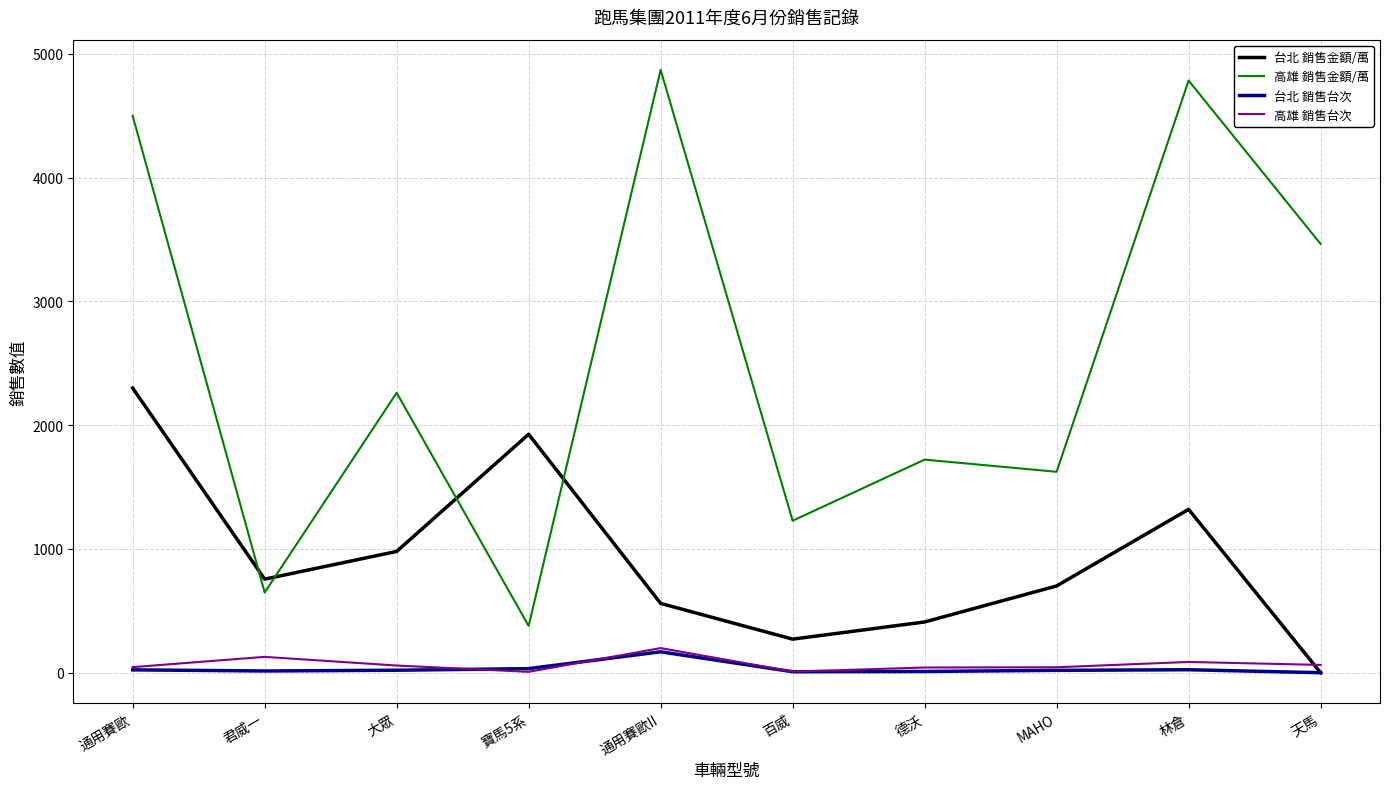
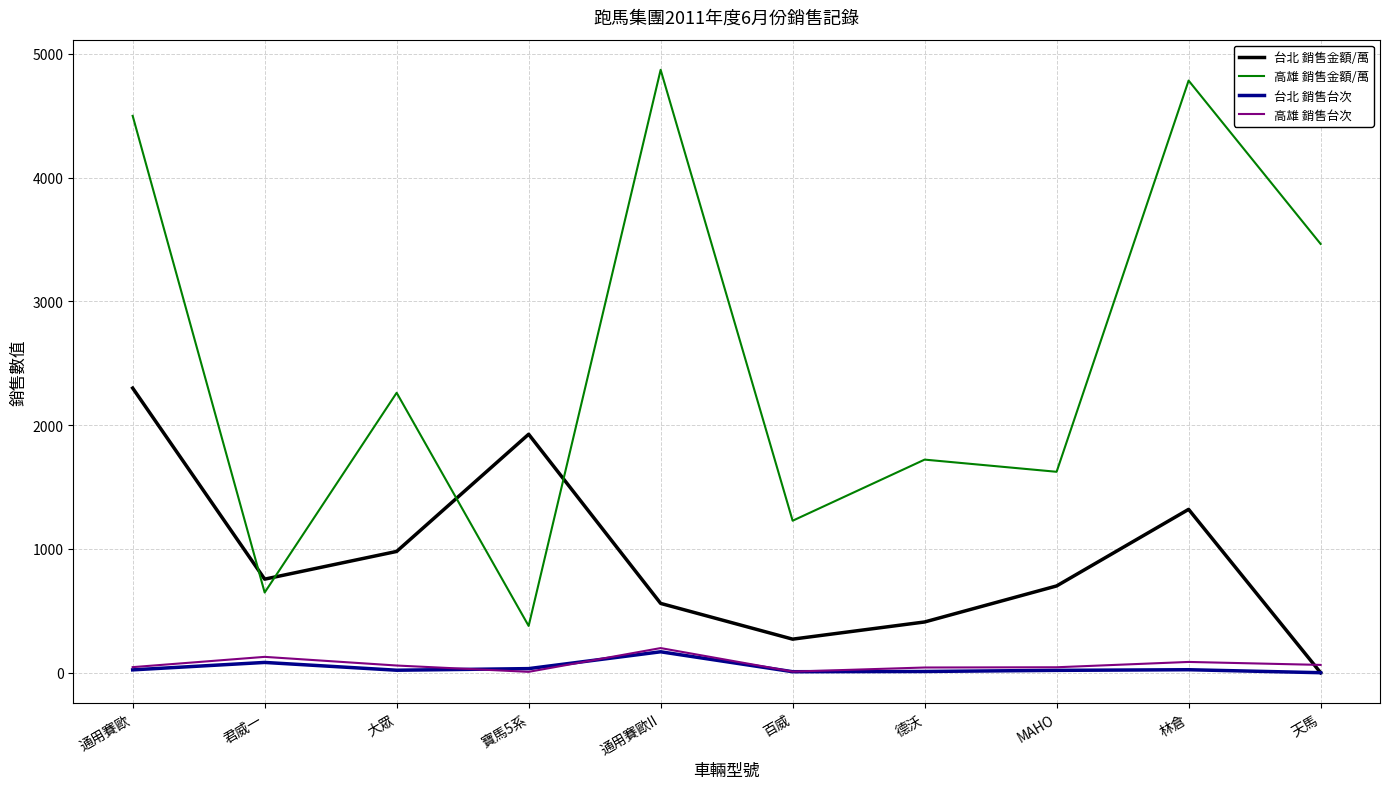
台北 銷售台次, 君威一: 10 -> 80
